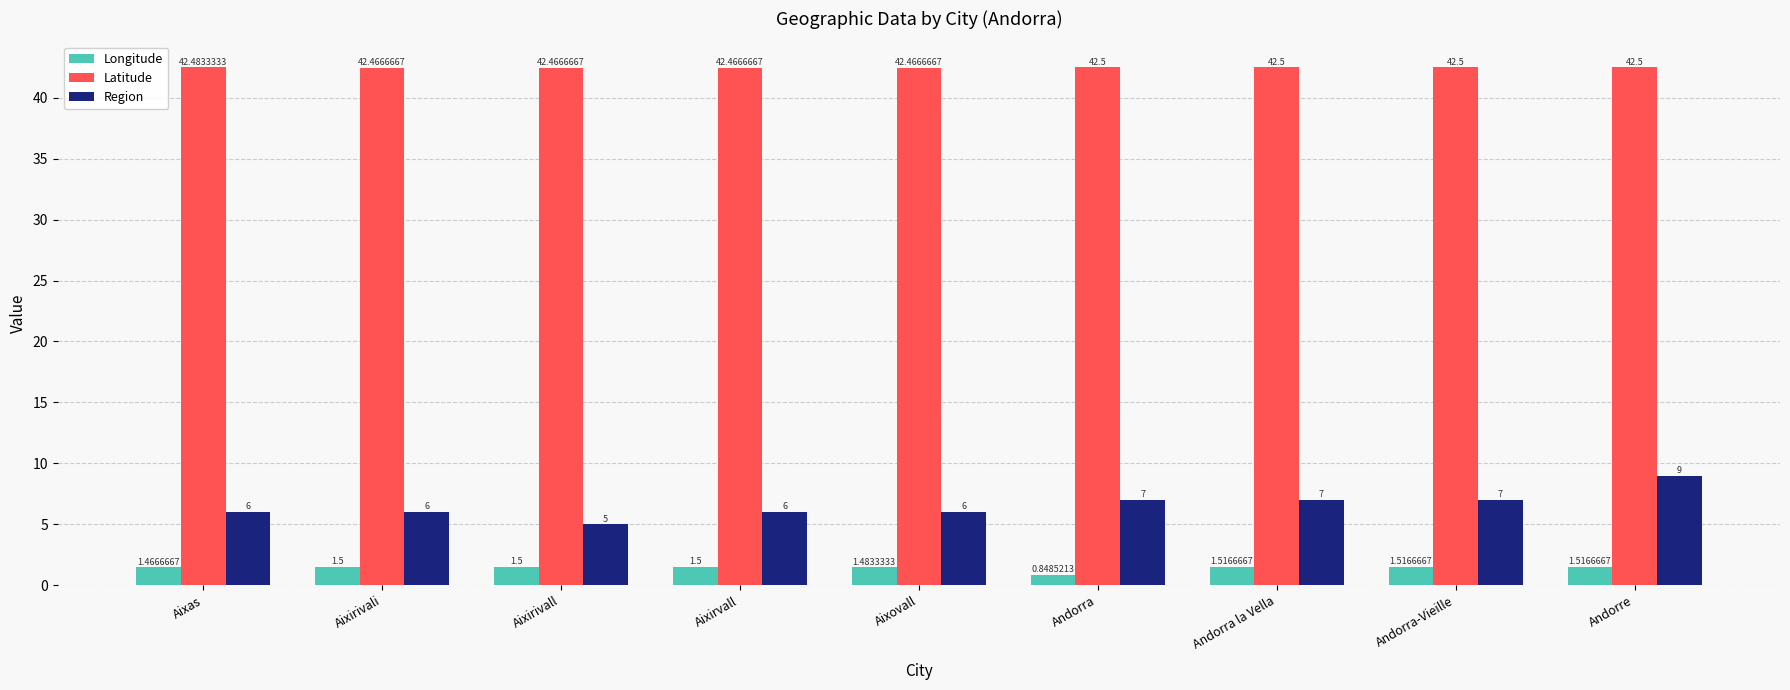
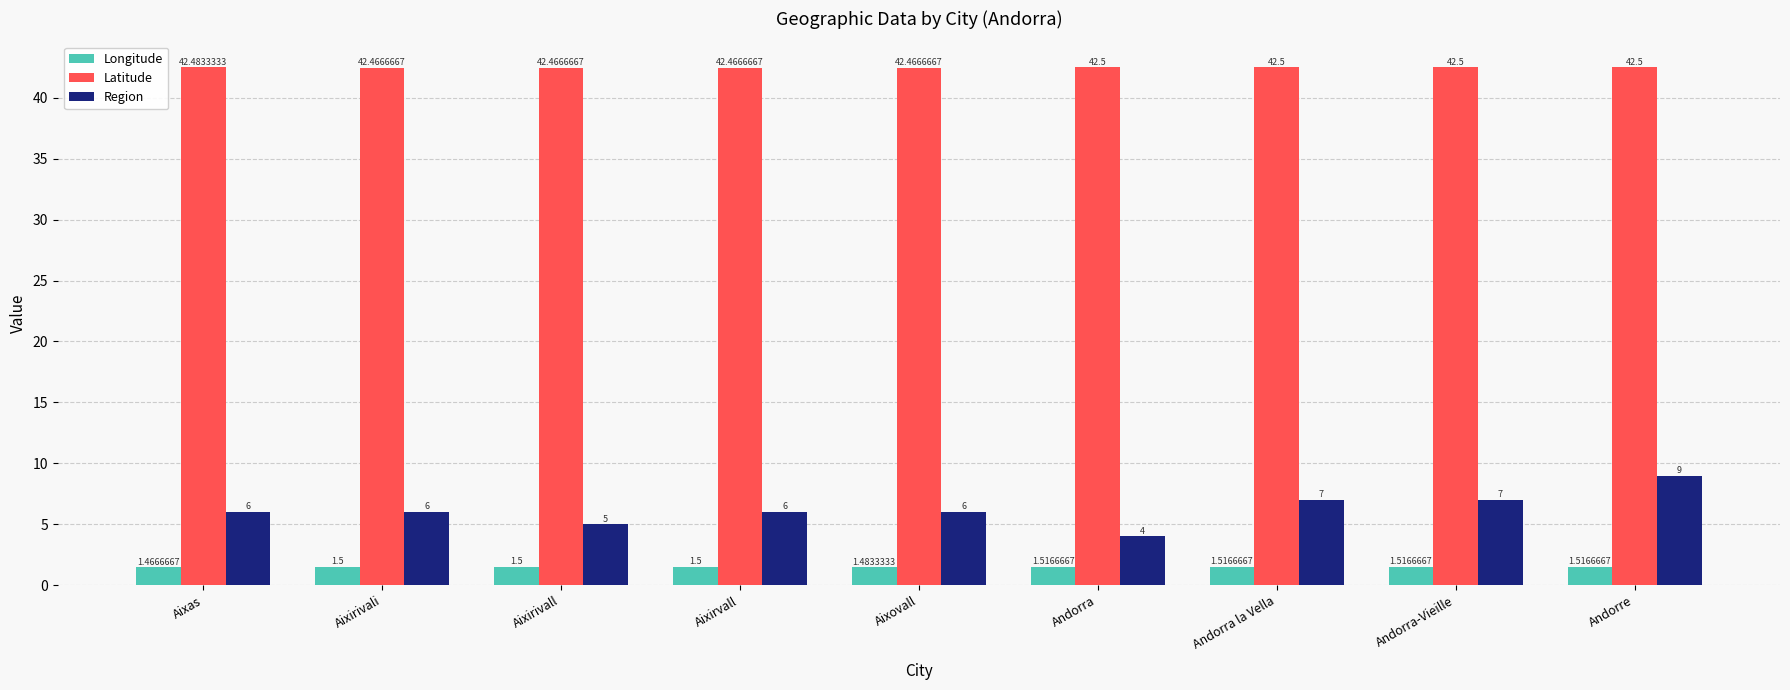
Longitude, Andorra: 0.8485213 -> 1.5166667
Region, Andorra: 7 -> 4
